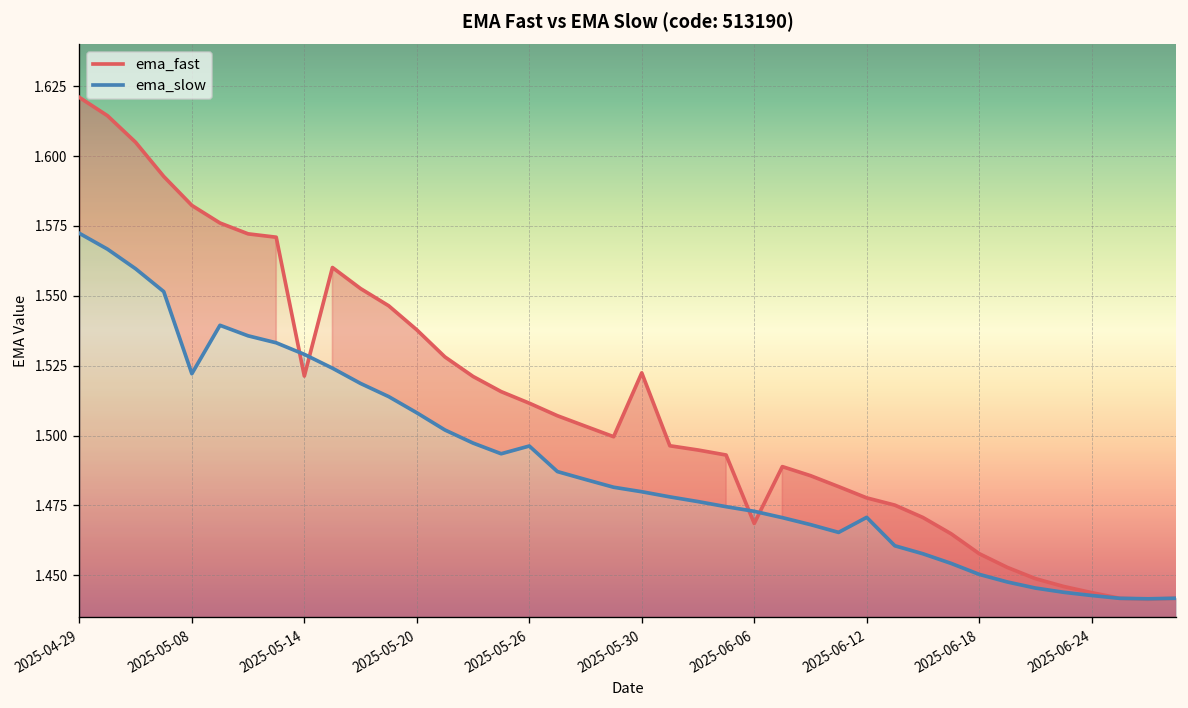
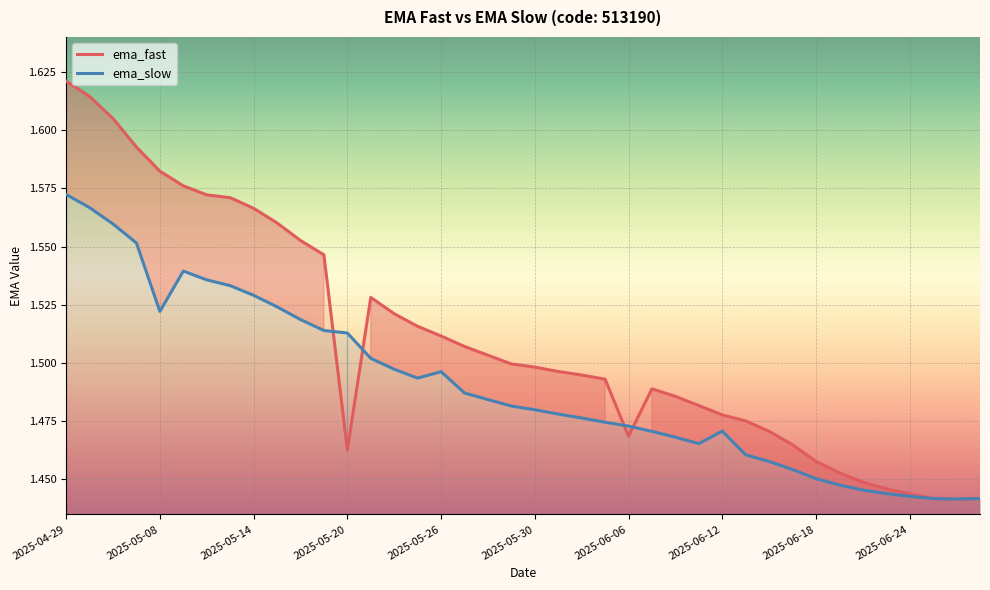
ema_fast, 2025-05-14: 1.521 -> 1.566
ema_fast, 2025-05-20: 1.538 -> 1.463
ema_slow, 2025-05-20: 1.508 -> 1.513
ema_fast, 2025-05-30: 1.522 -> 1.498
